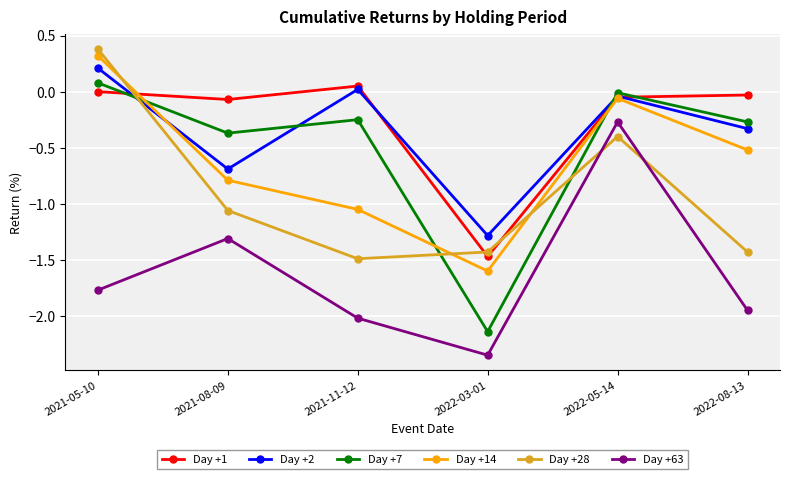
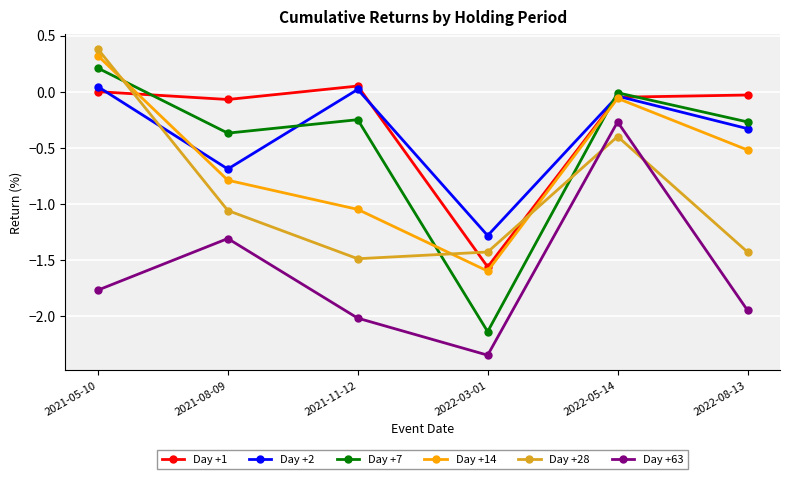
Day +2, 2021-05-10: 0.21 -> 0.04
Day +7, 2021-05-10: 0.08 -> 0.21
Day +1, 2022-03-01: -1.47 -> -1.56
